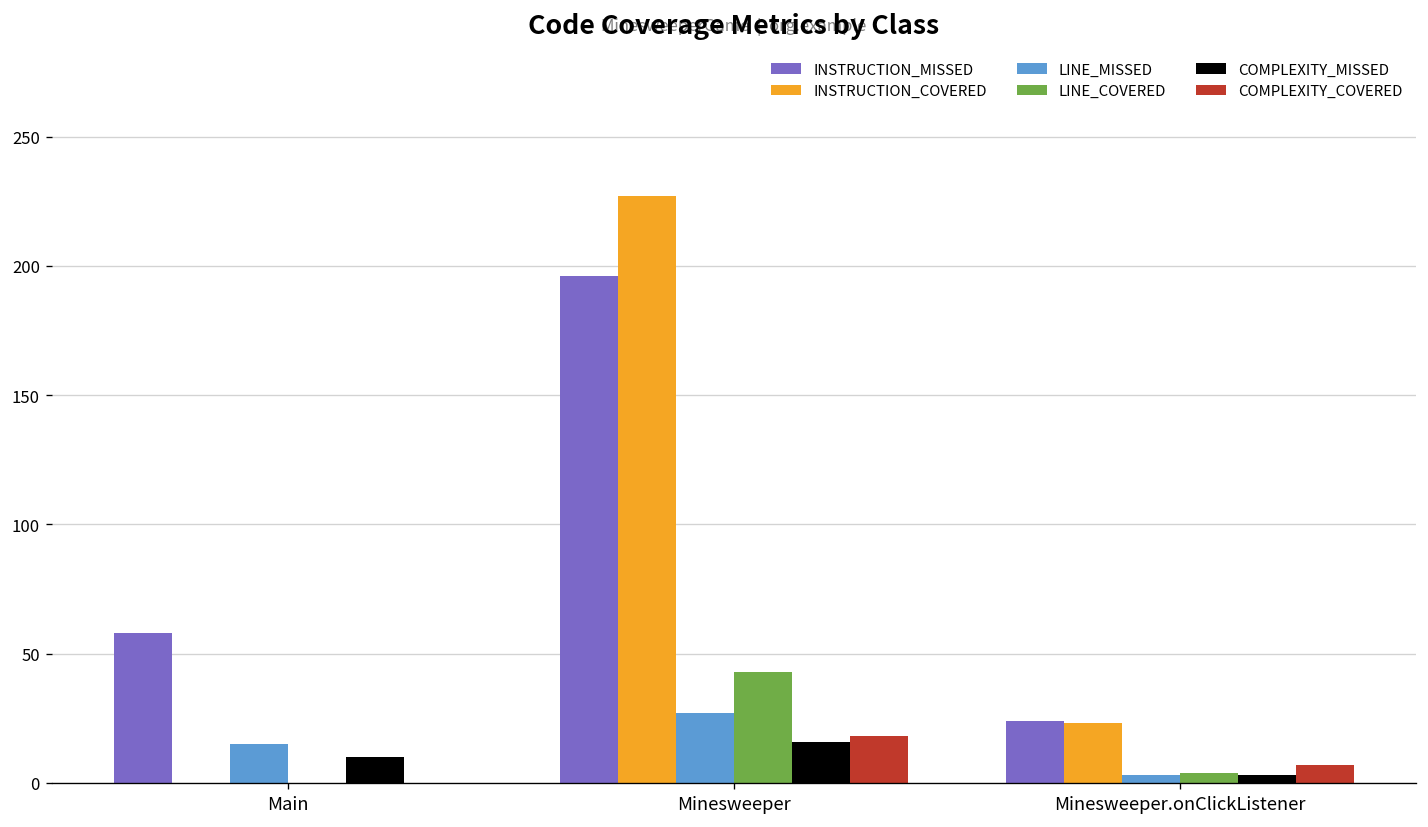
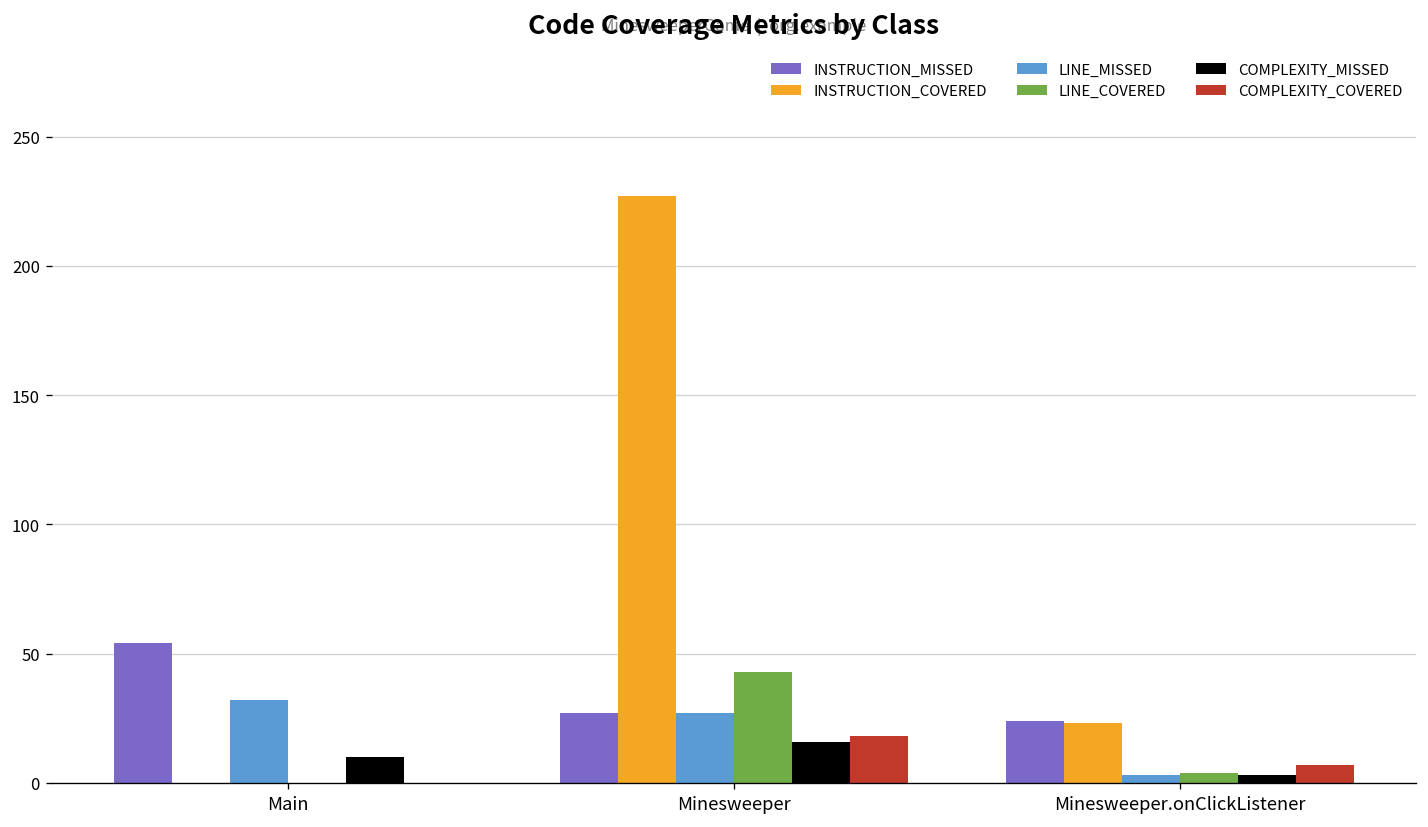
INSTRUCTION_MISSED, Main: 58 -> 54
LINE_MISSED, Main: 15 -> 32
INSTRUCTION_MISSED, Minesweeper: 196 -> 27
